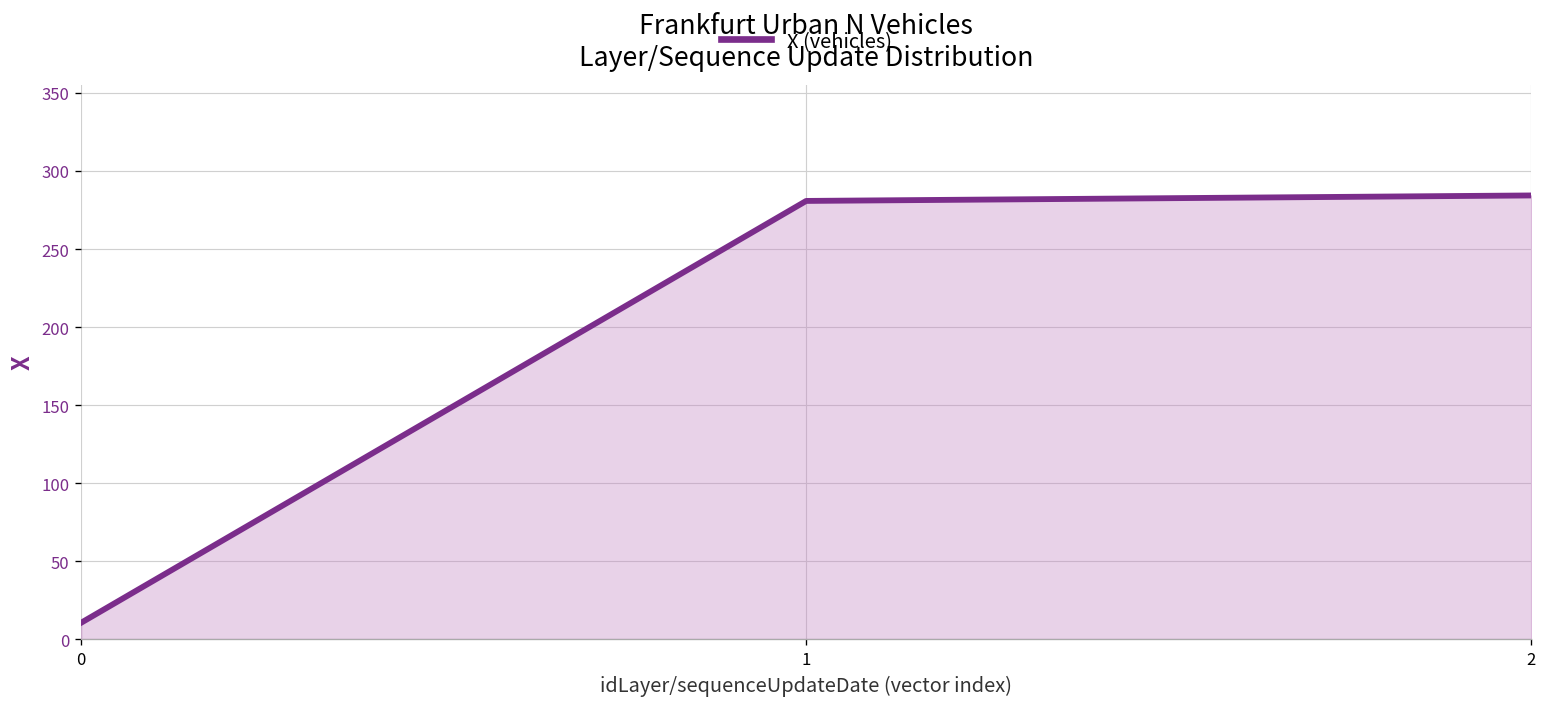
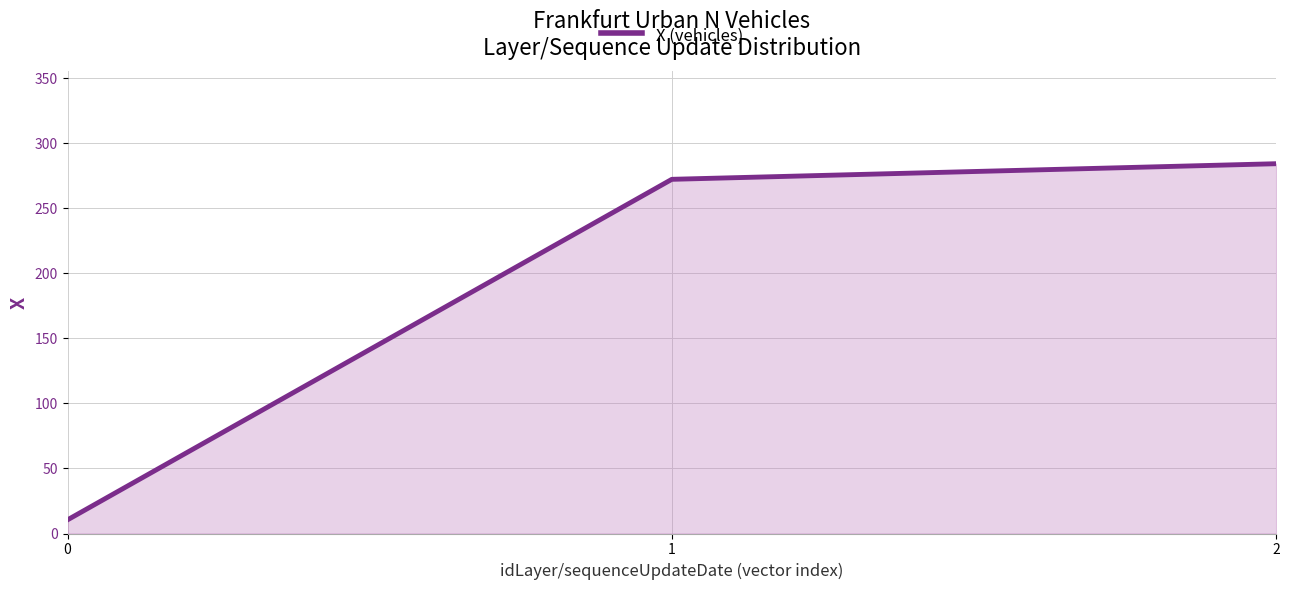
1: 281 -> 272
